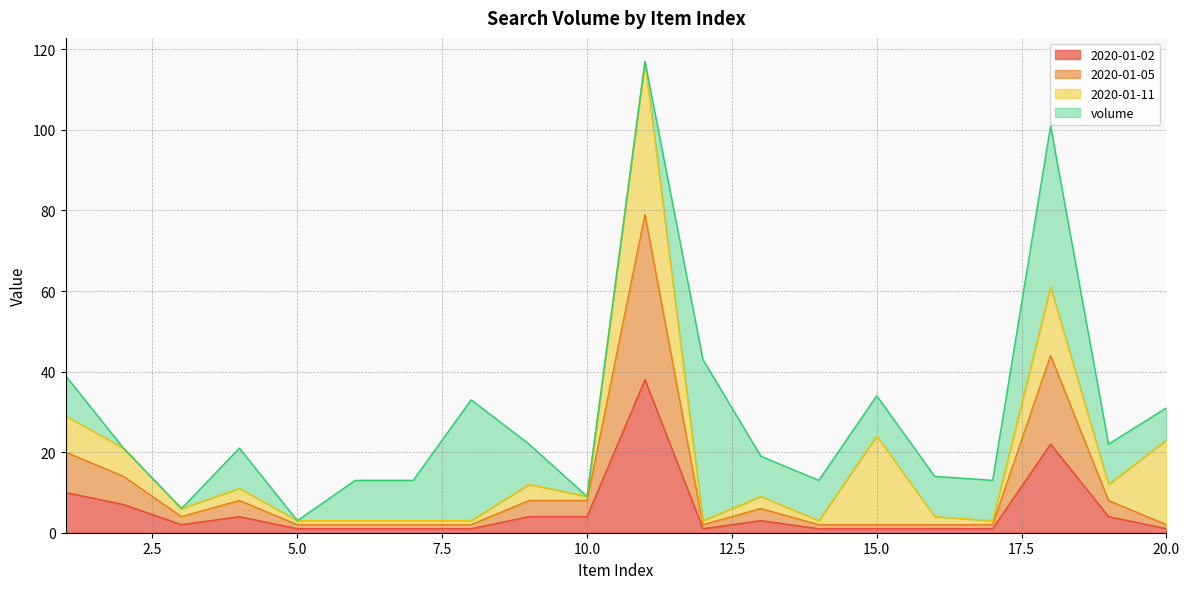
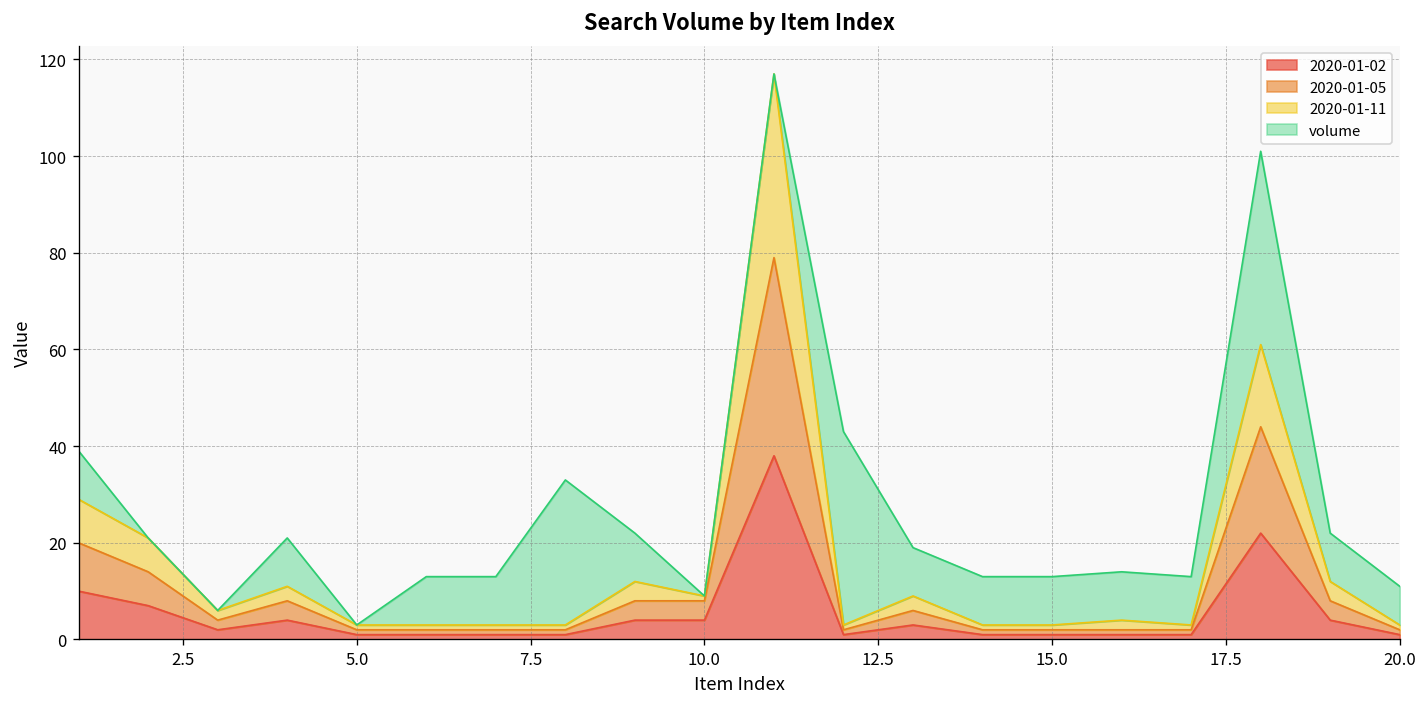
2020-01-11, 15.0: 22 -> 1
2020-01-11, 20.0: 21 -> 1
